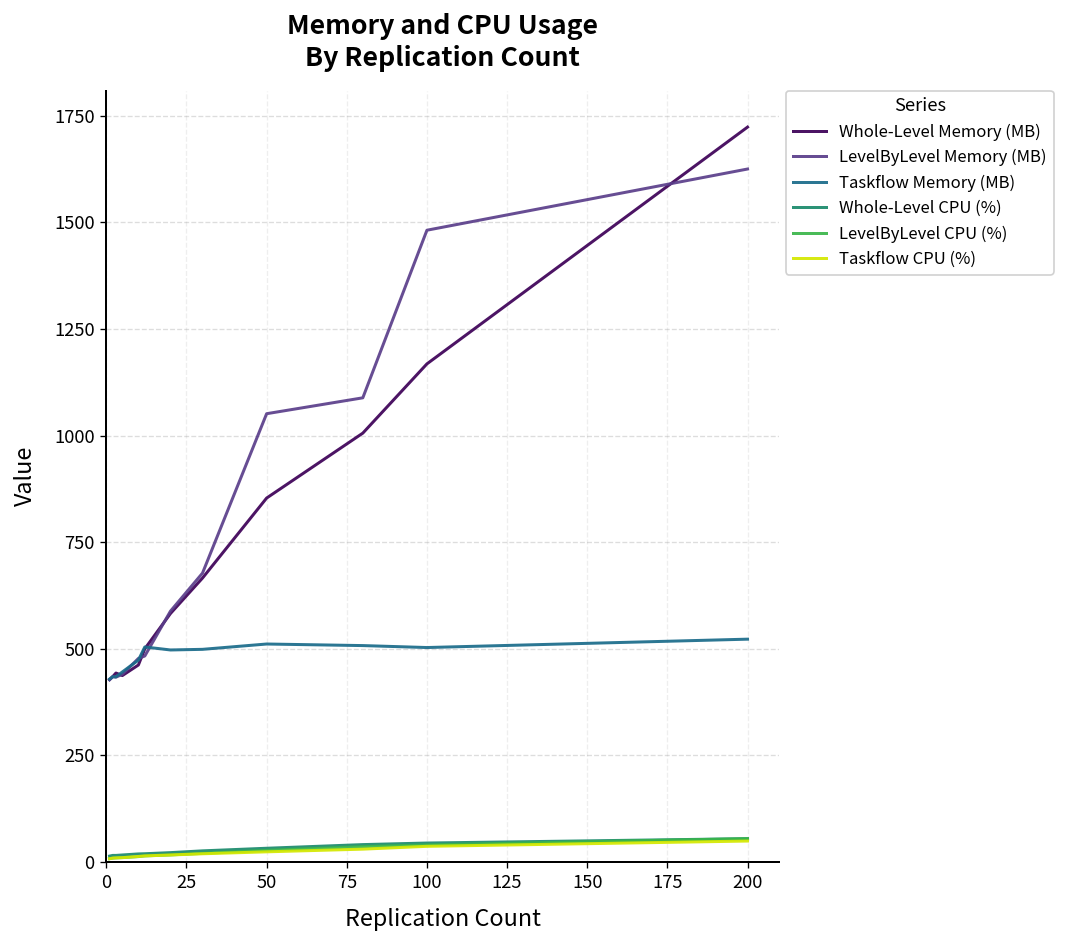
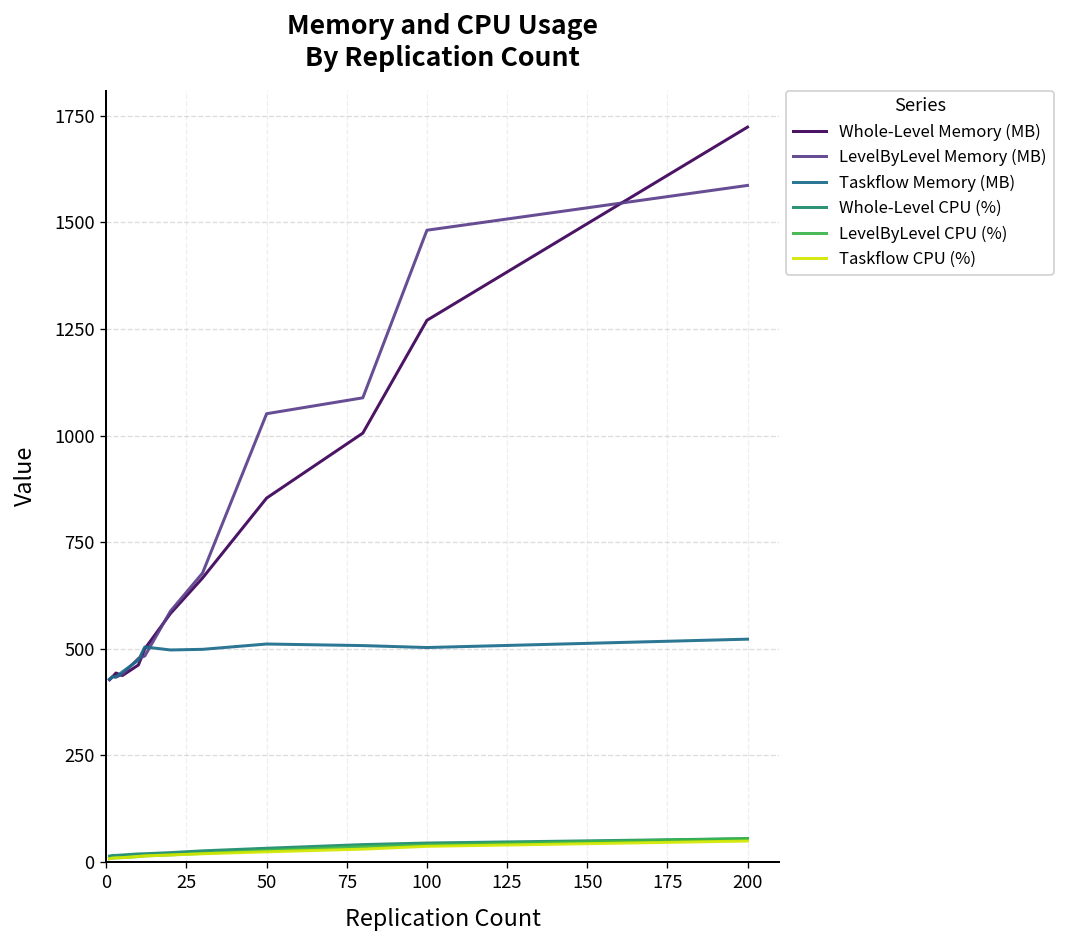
Whole-Level Memory (MB), 100: 1170 -> 1270
LevelByLevel Memory (MB), 200: 1630 -> 1590
